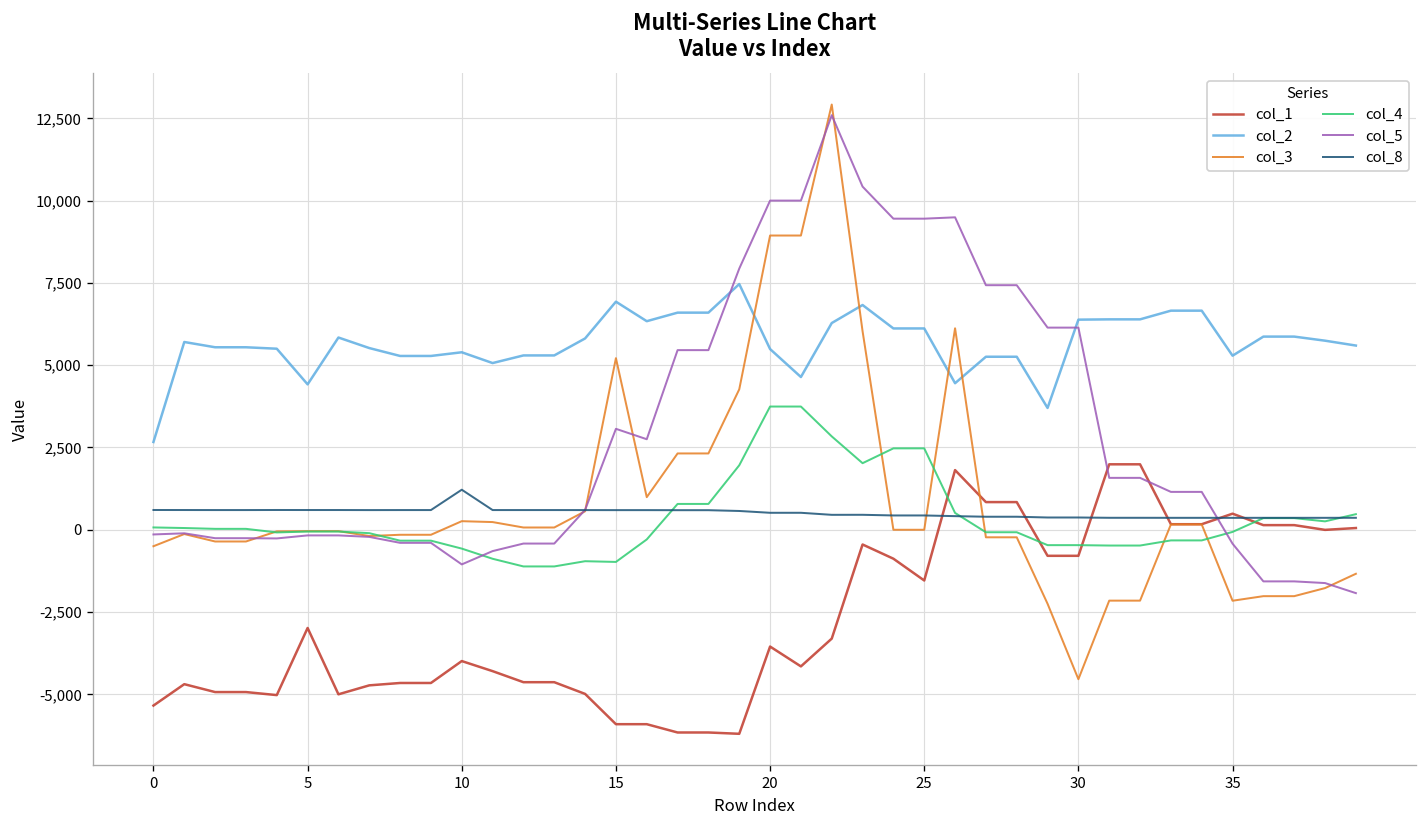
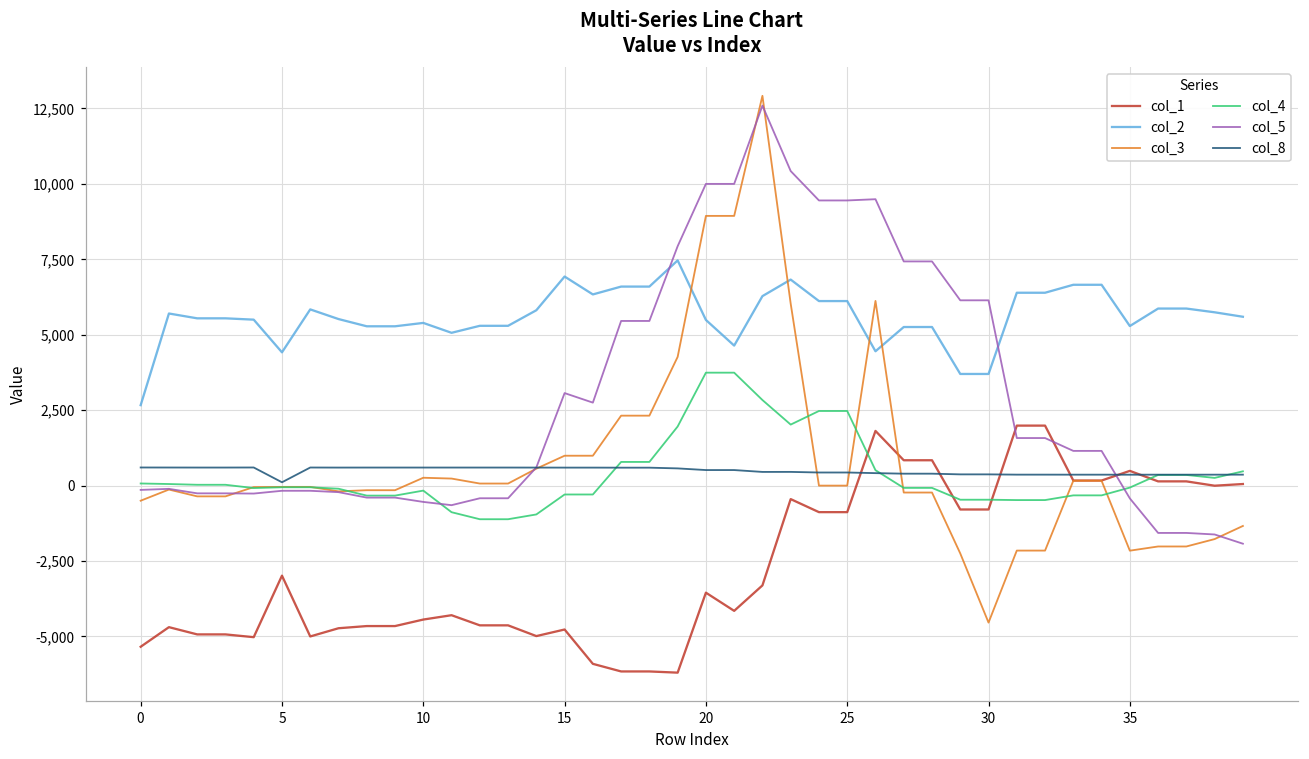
col_8, 5: 600 -> 100
col_1, 10: -4,000 -> -4,400
col_4, 10: -600 -> -200
col_5, 10: -1,100 -> -500
col_8, 10: 1,200 -> 600
col_1, 15: -5,900 -> -4,800
col_3, 15: 5,200 -> 1,000
col_4, 15: -1,000 -> -300
col_1, 25: -1,500 -> -900
col_2, 30: 6,400 -> 3,700
